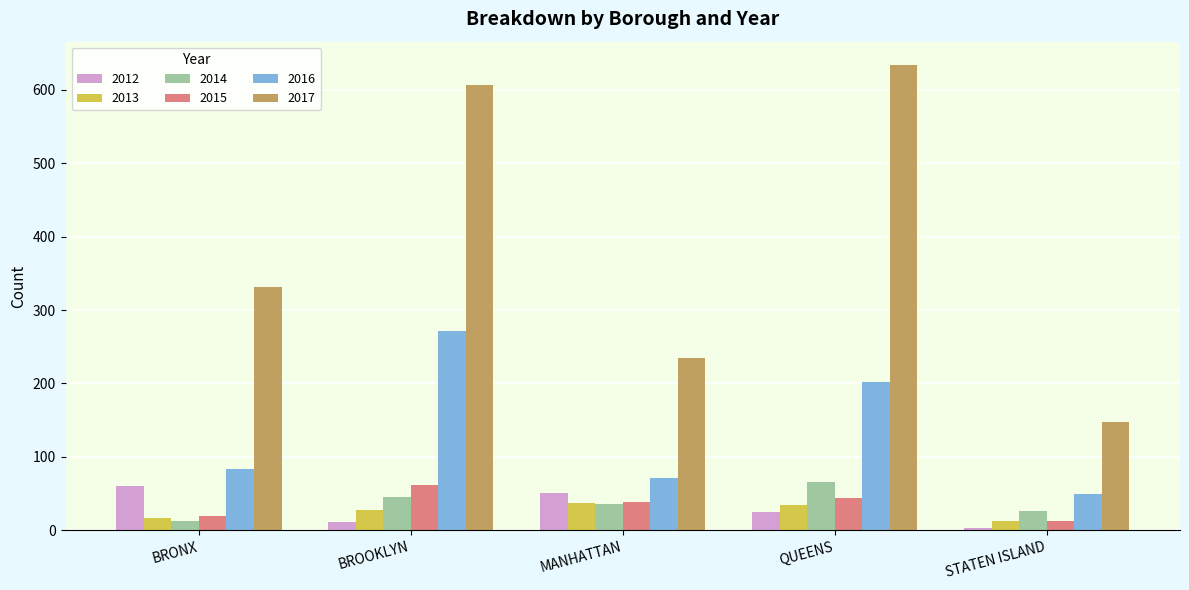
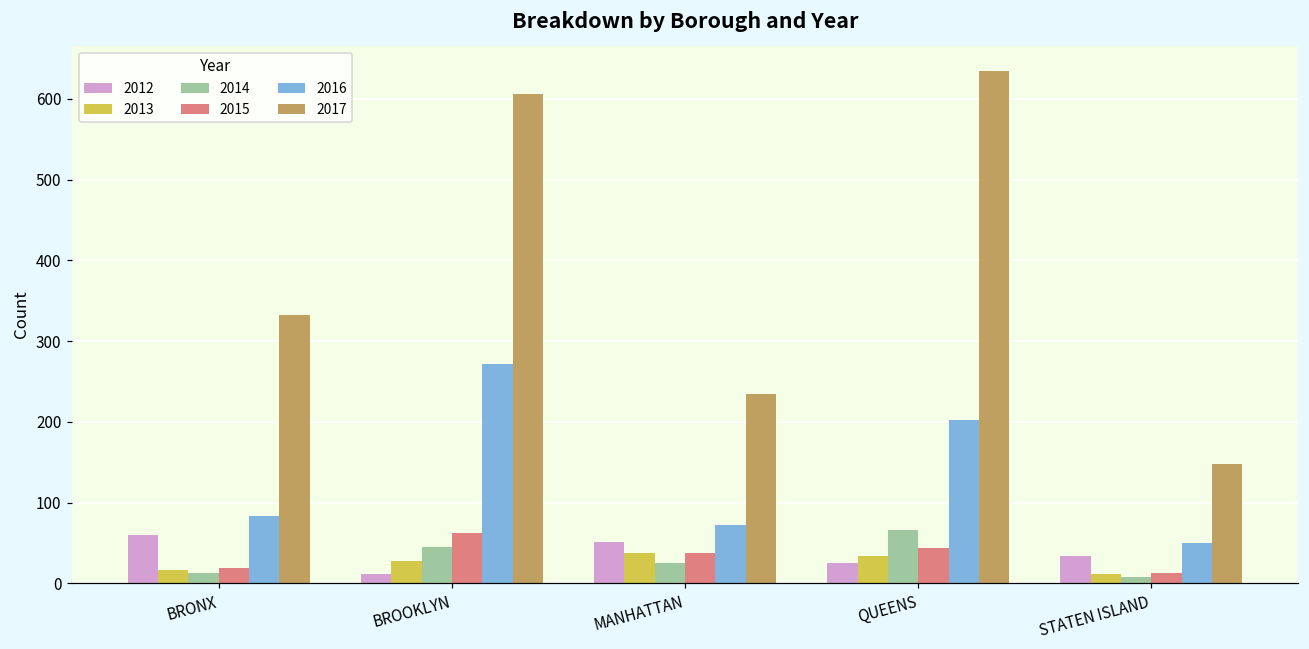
2014, MANHATTAN: 40 -> 30
2012, STATEN ISLAND: 0 -> 30
2014, STATEN ISLAND: 30 -> 10
